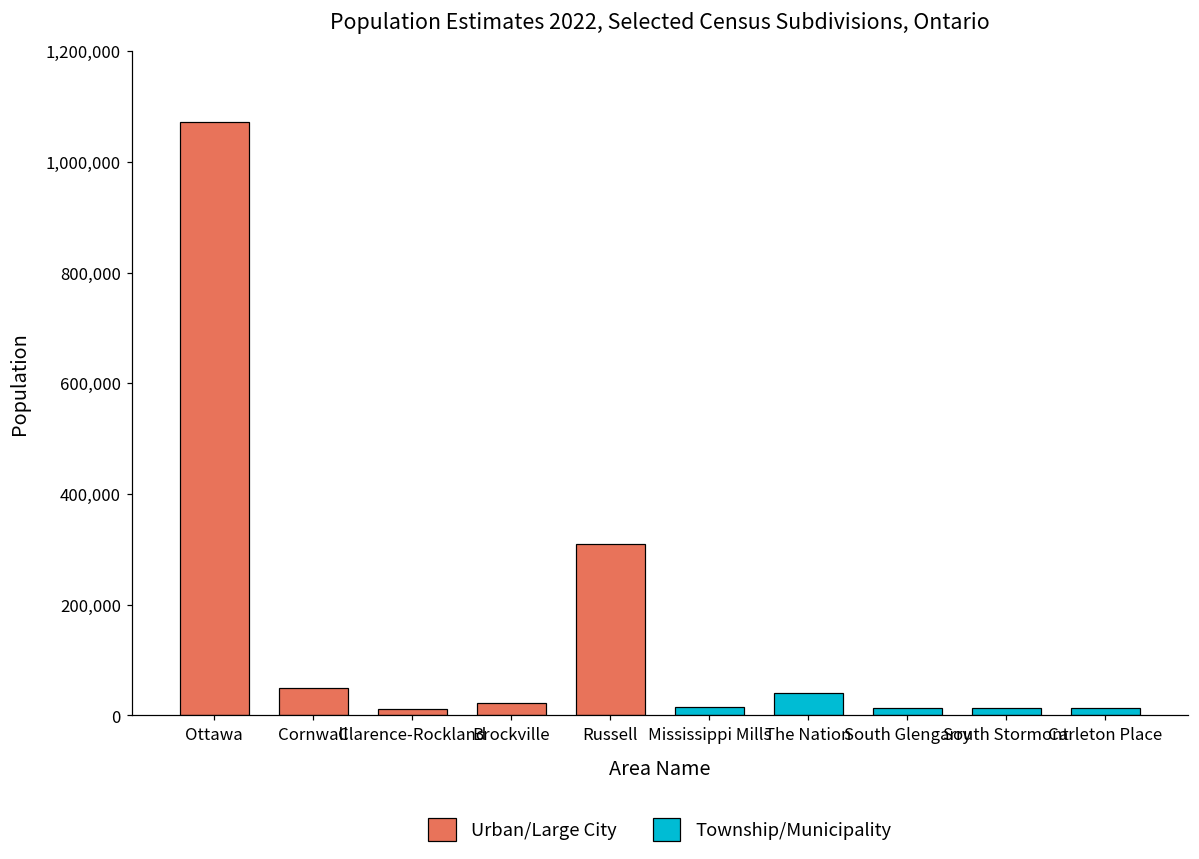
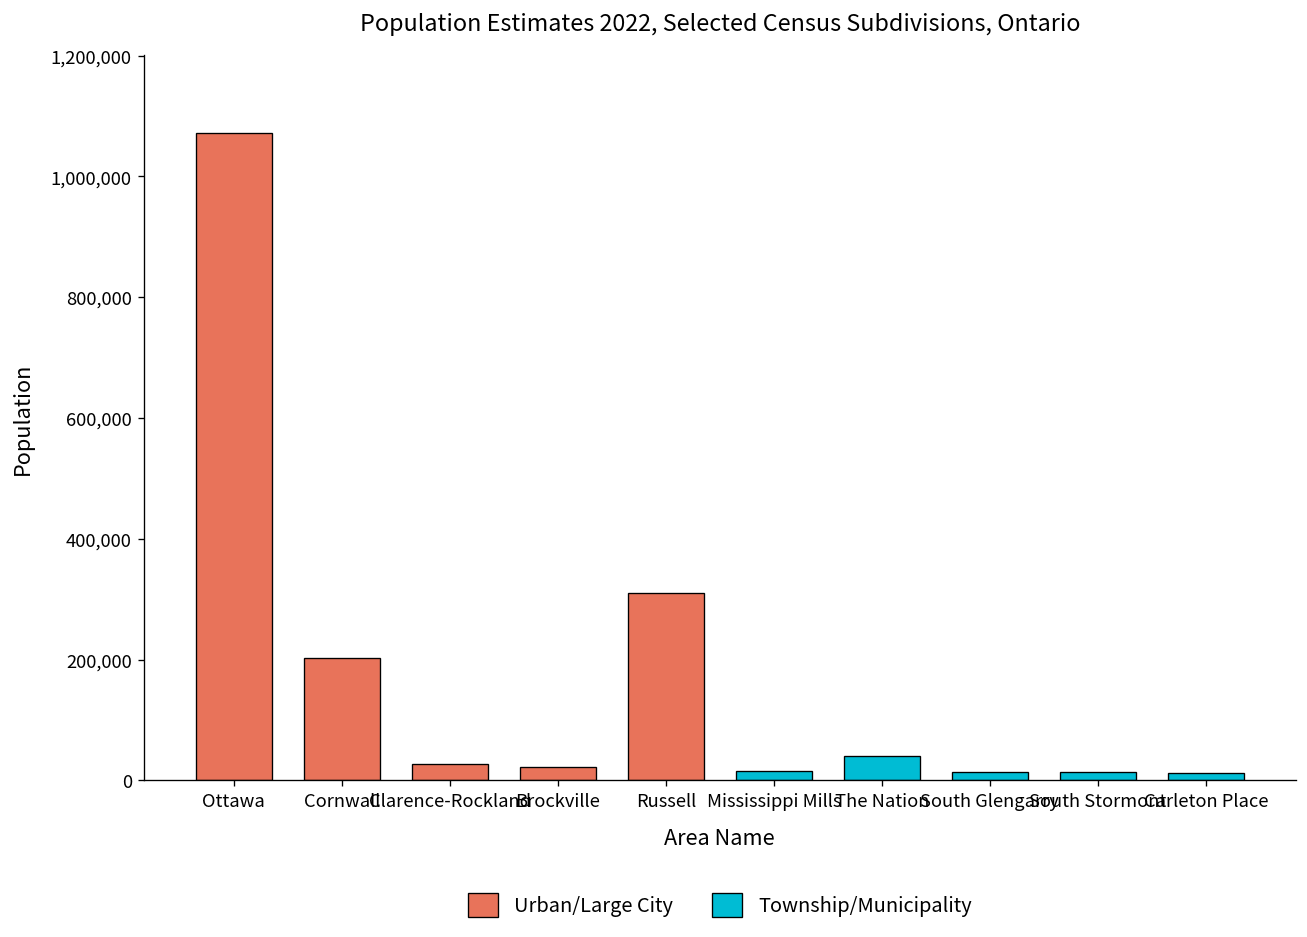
Cornwall: 50,000 -> 200,000
Clarence-Rockland: 10,000 -> 30,000
